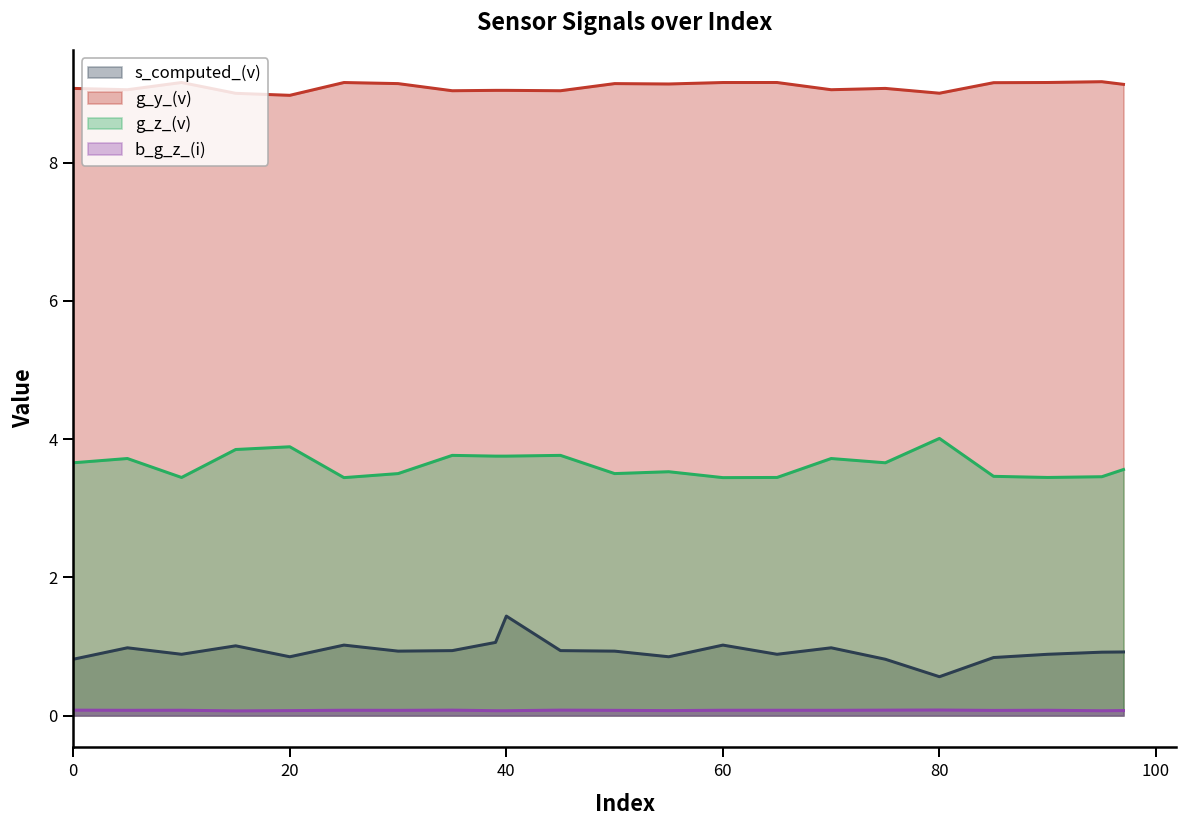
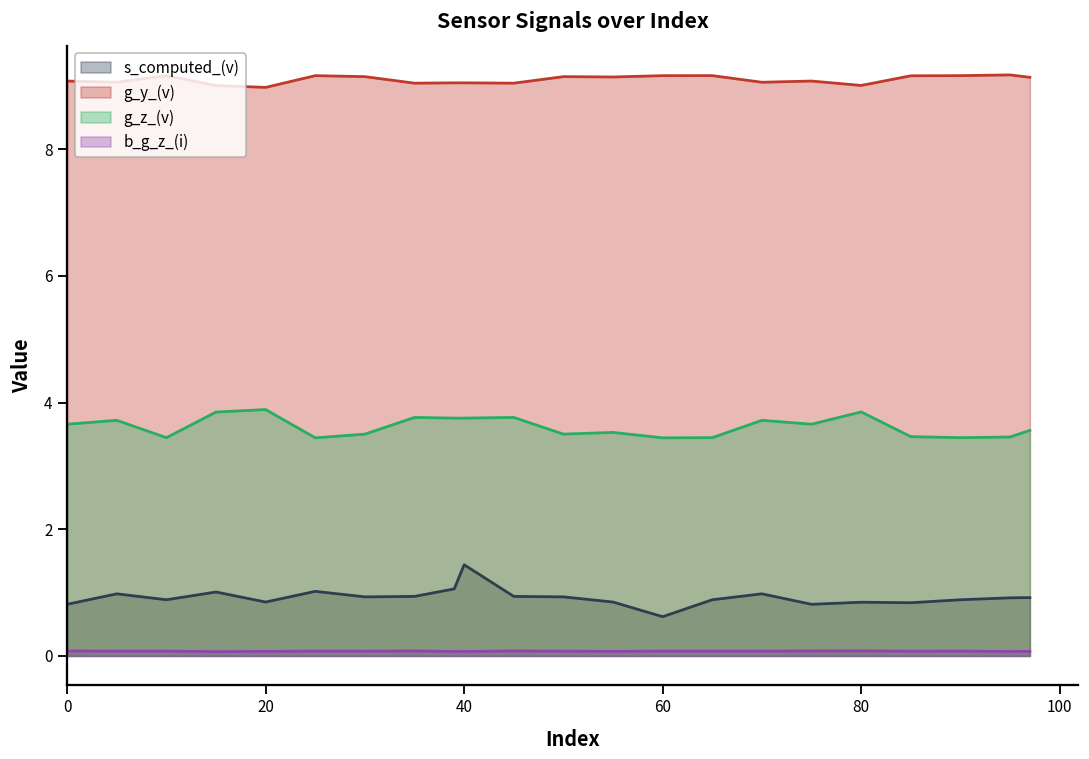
s_computed_(v), 60: 1.0 -> 0.6
s_computed_(v), 80: 0.6 -> 0.8
g_z_(v), 80: 4.0 -> 3.9
